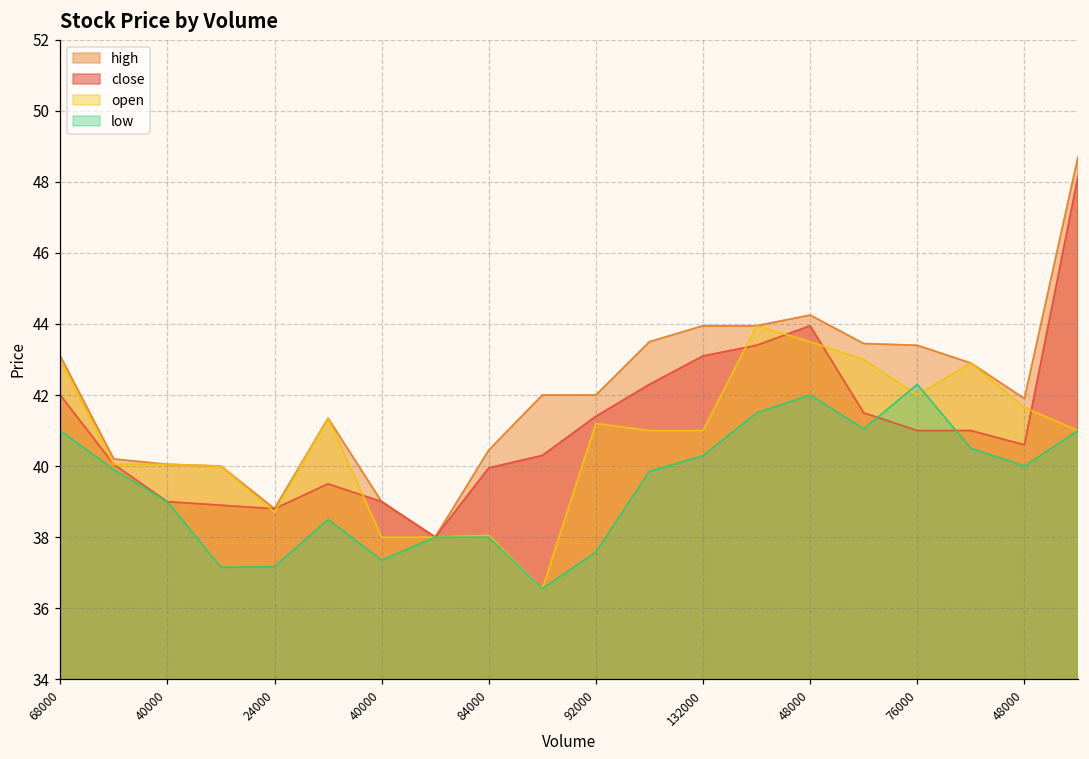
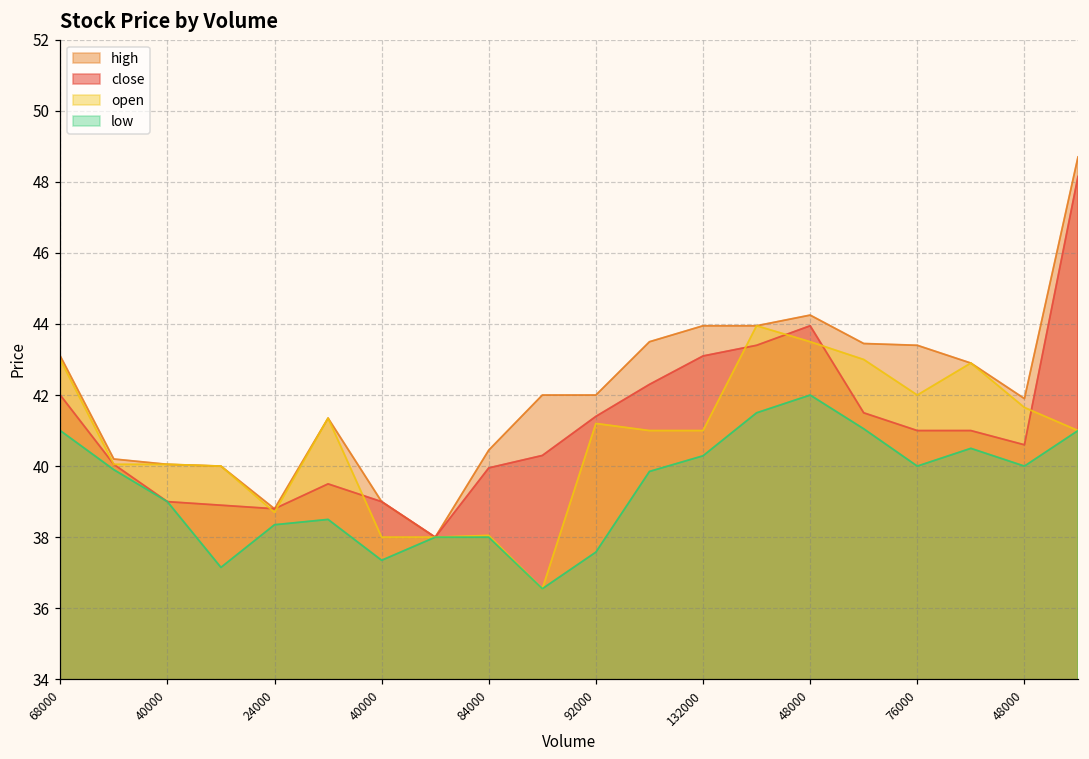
low, 24000: 37.2 -> 38.4
low, 76000: 42.3 -> 40.0
